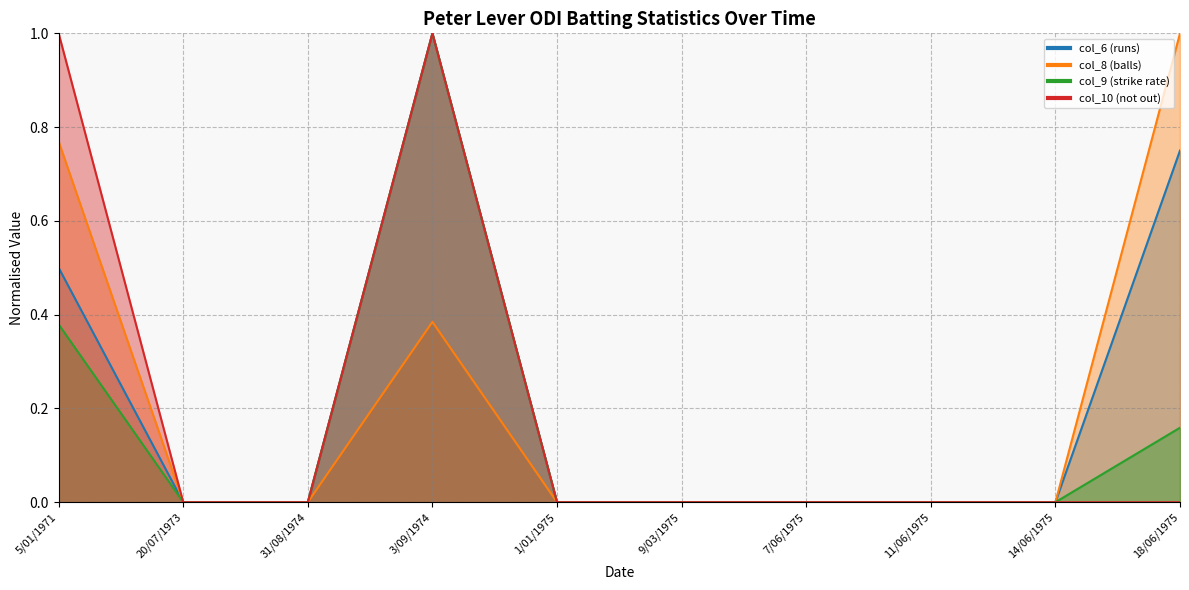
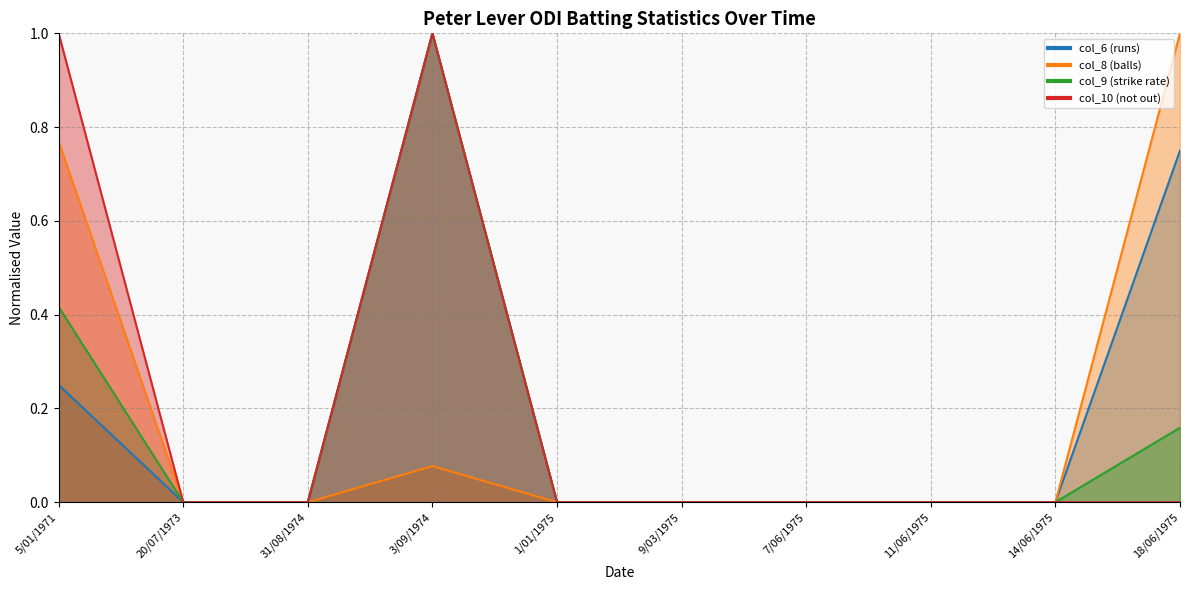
col_6 (runs), 5/01/1971: 0.50 -> 0.25
col_9 (strike rate), 5/01/1971: 0.38 -> 0.42
col_8 (balls), 3/09/1974: 0.38 -> 0.08
